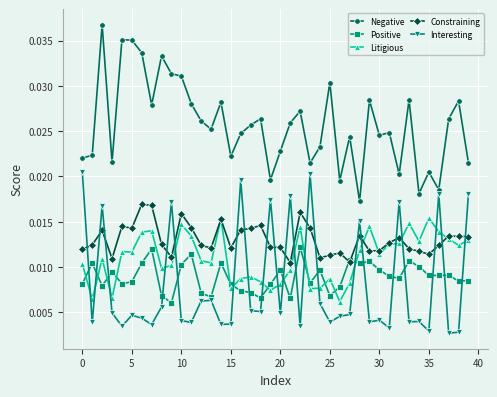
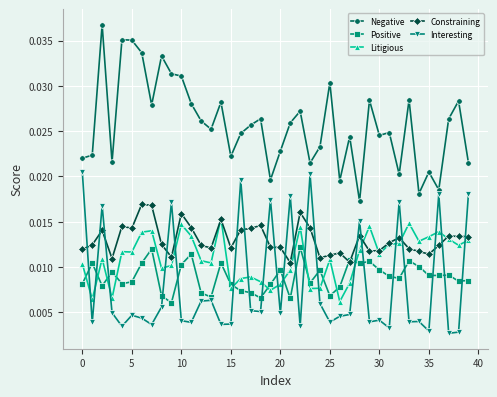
Litigious, 25: 0.009 -> 0.011
Litigious, 35: 0.015 -> 0.013
